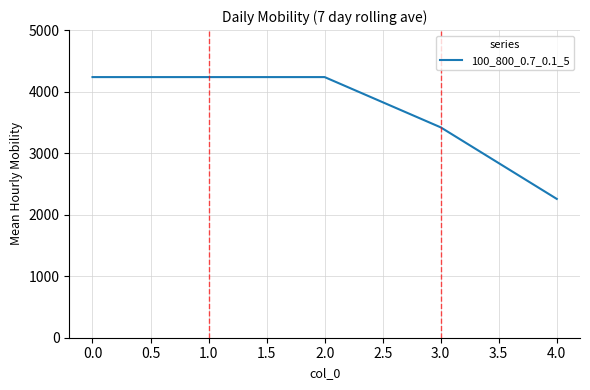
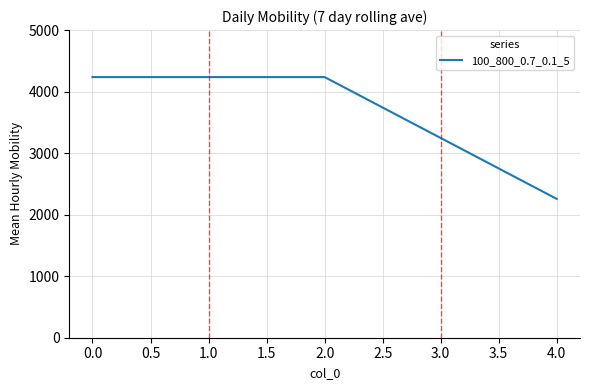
3.0: 3400 -> 3200
